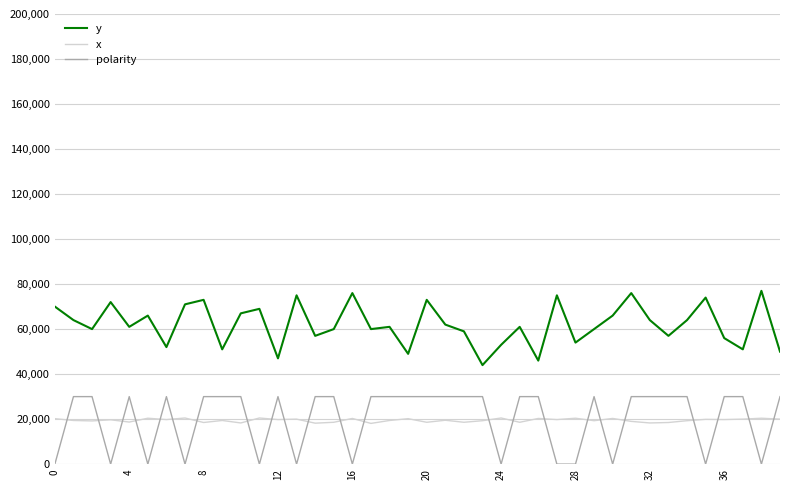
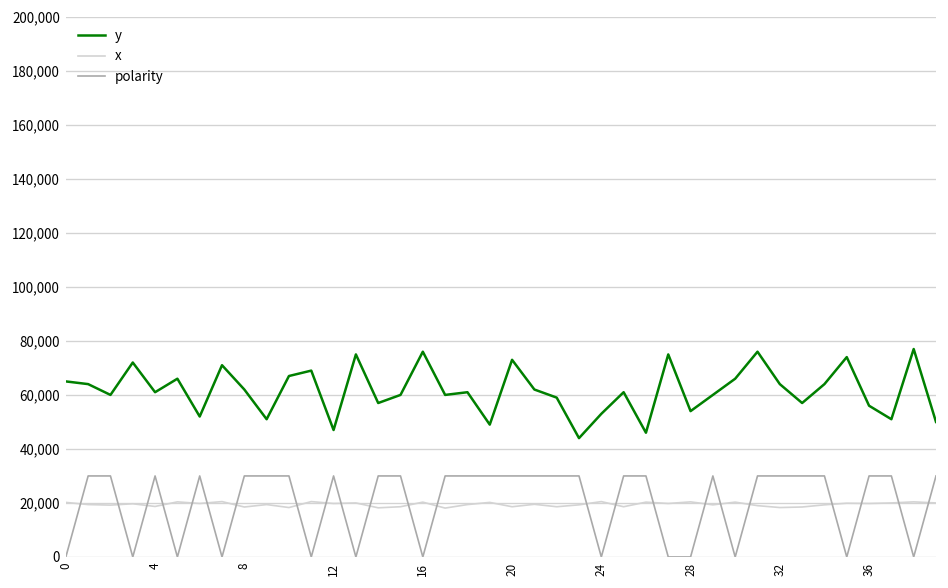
y, 0: 70,000 -> 65,000
y, 8: 73,000 -> 62,000
